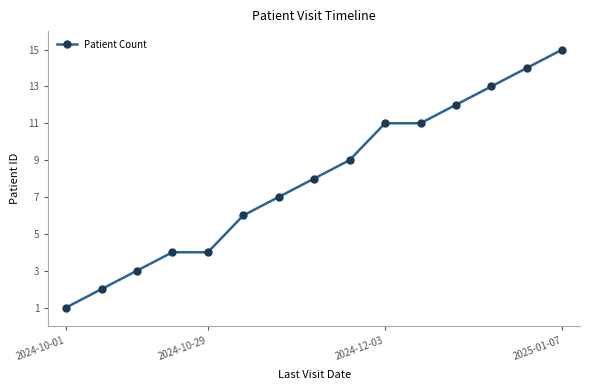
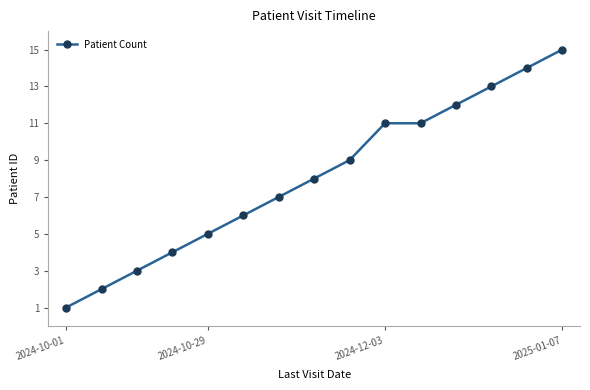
2024-10-29: 4 -> 5
